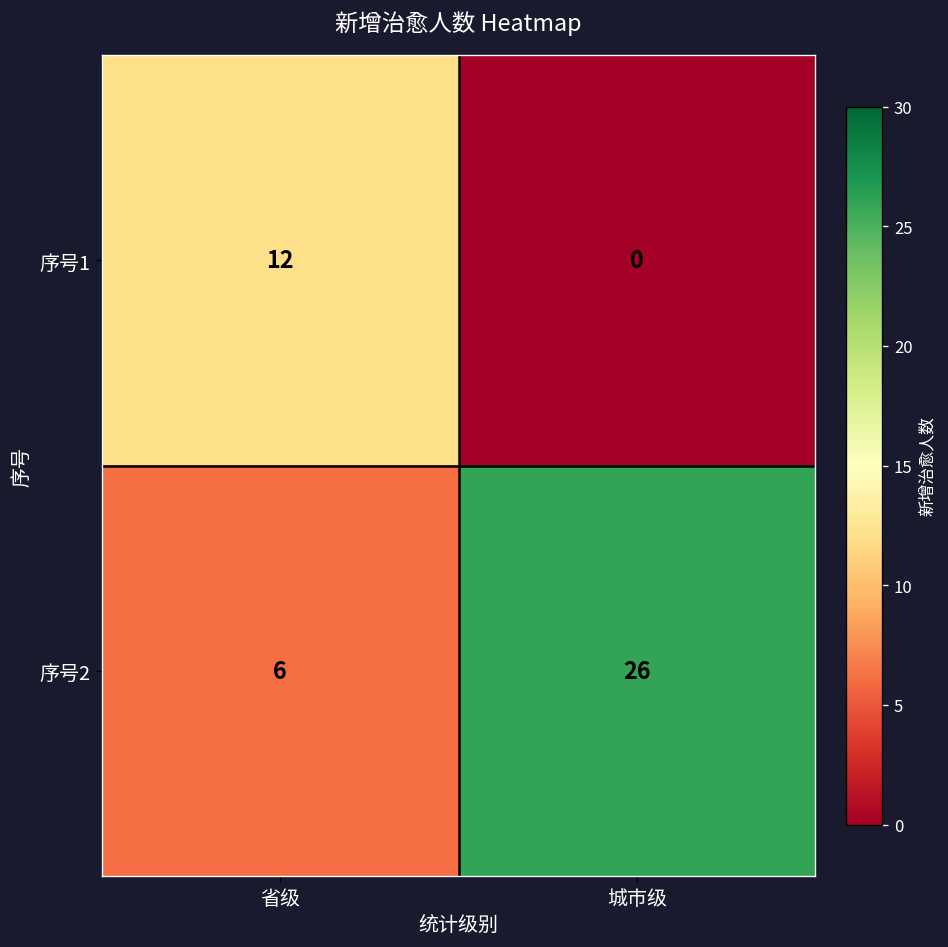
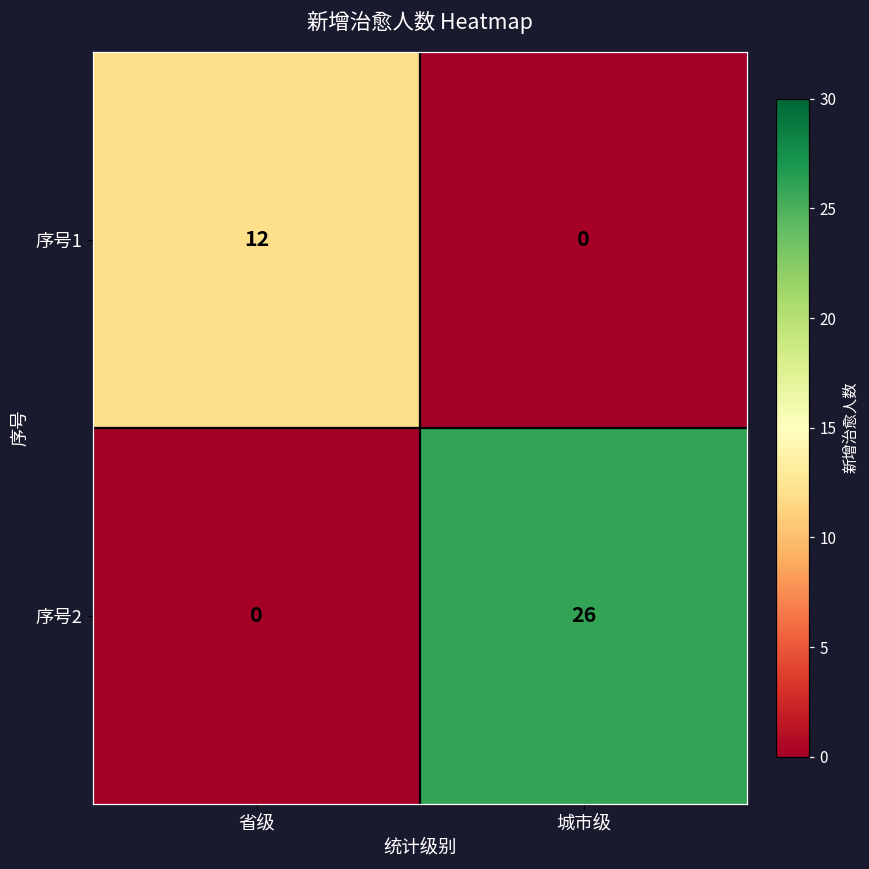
序号2, 省级: 6 -> 0
